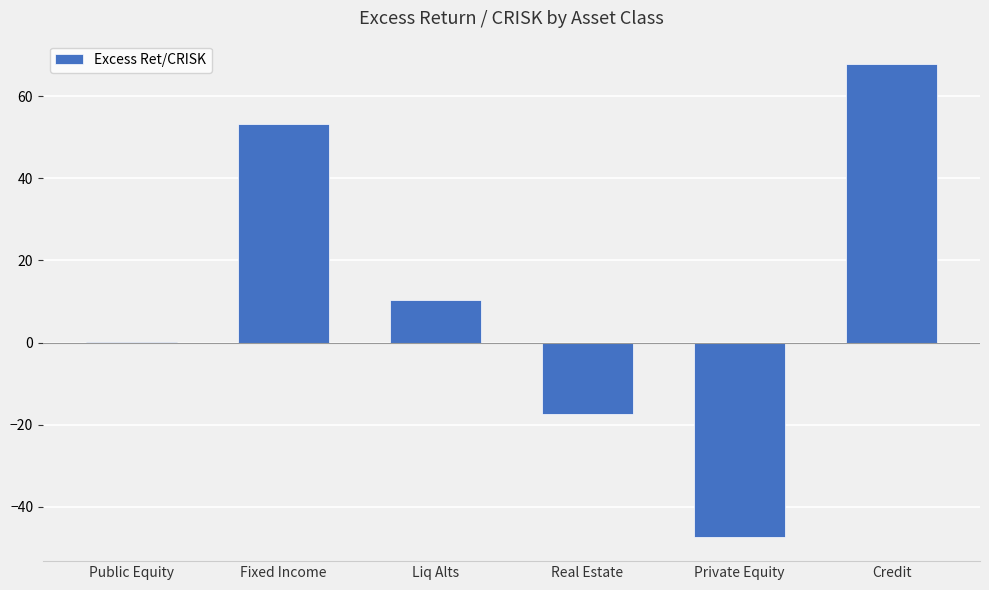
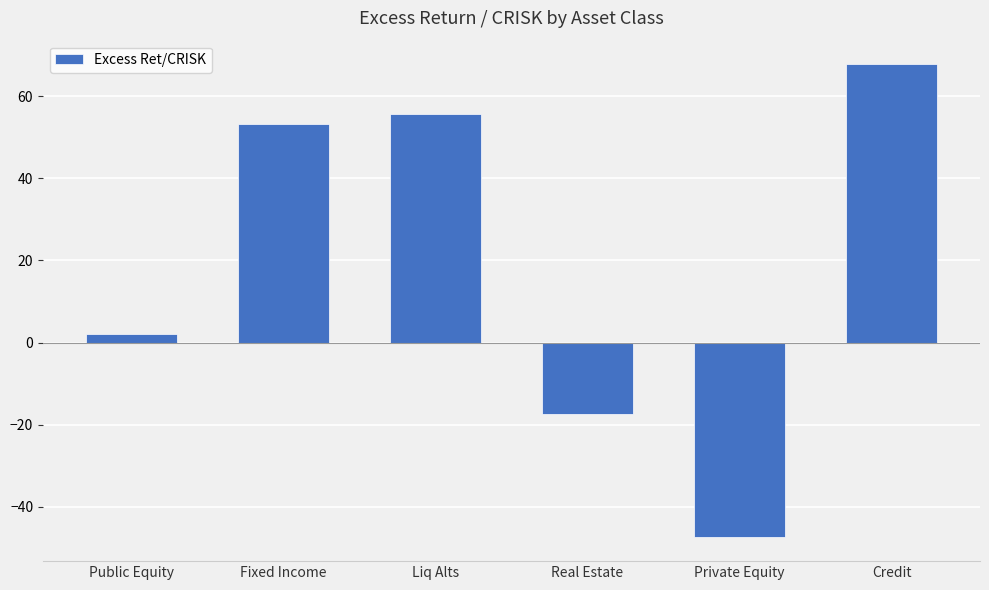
Public Equity: 0 -> 2
Liq Alts: 10 -> 56
